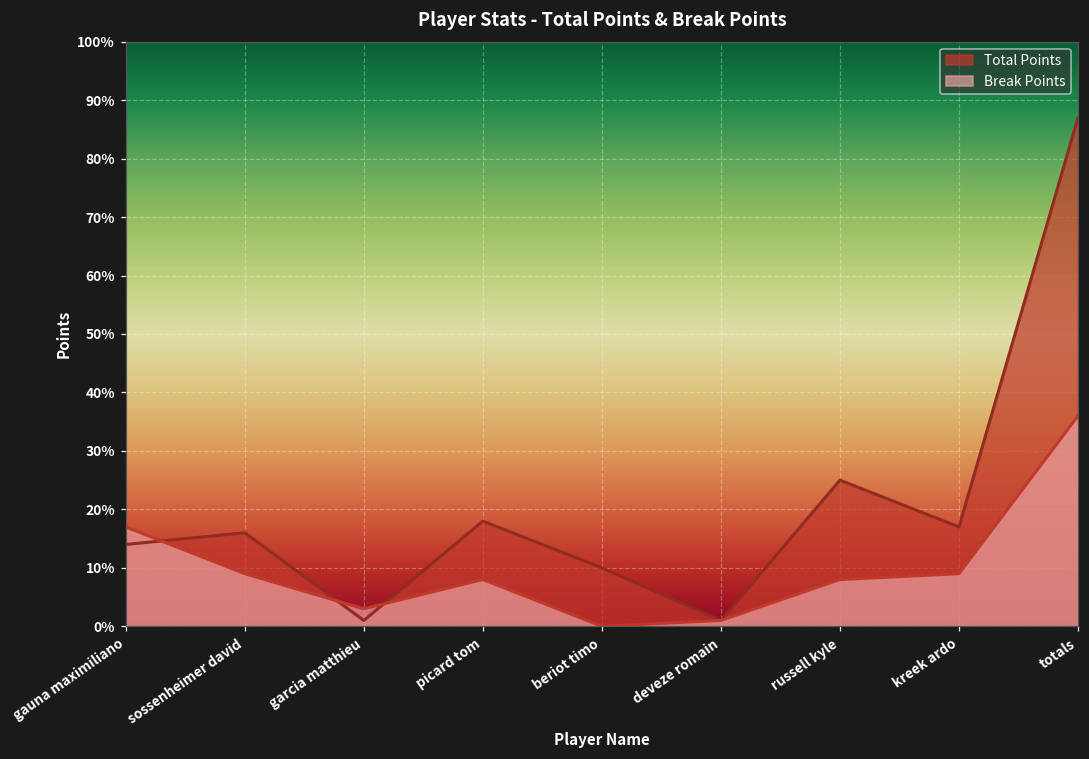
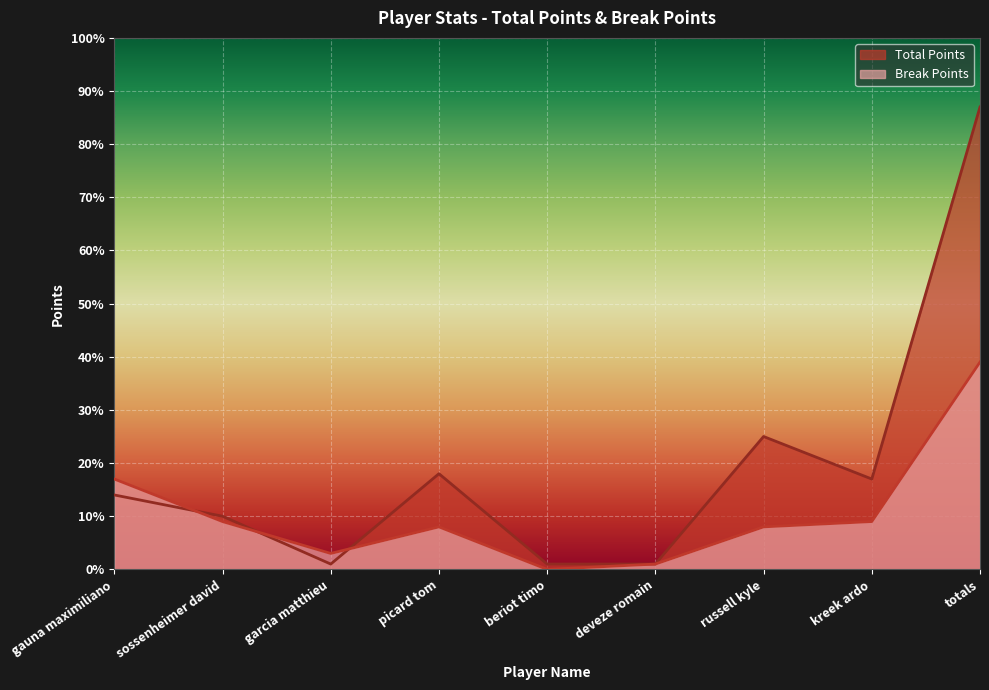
Total Points, sossenheimer david: 16% -> 10%
Total Points, beriot timo: 10% -> 1%
Break Points, totals: 36% -> 39%
